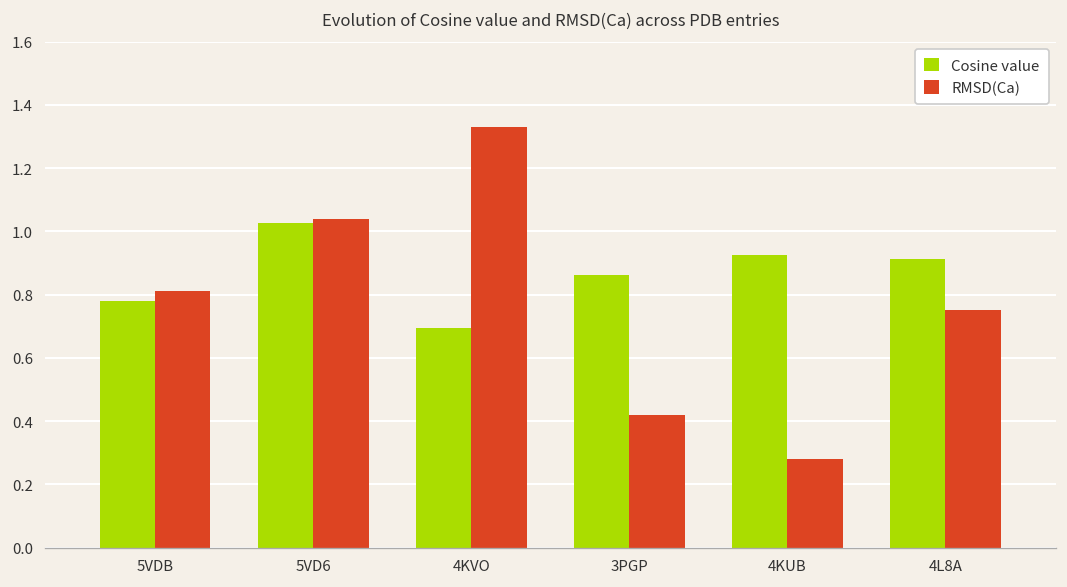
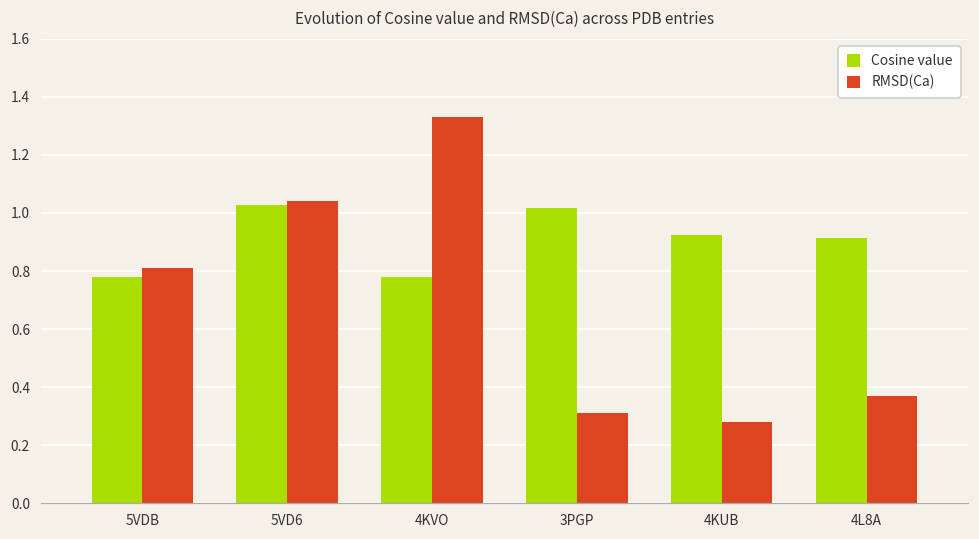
Cosine value, 4KVO: 0.69 -> 0.78
Cosine value, 3PGP: 0.86 -> 1.02
RMSD(Ca), 3PGP: 0.42 -> 0.31
RMSD(Ca), 4L8A: 0.75 -> 0.37
